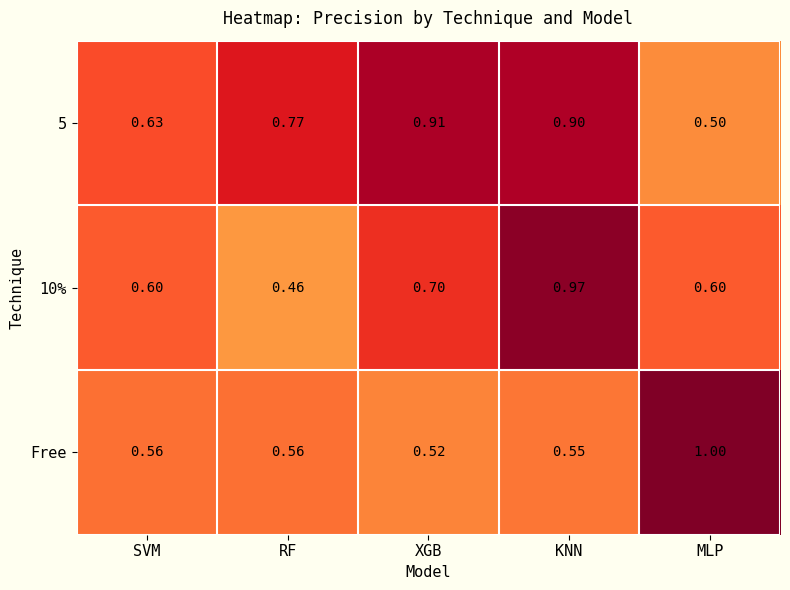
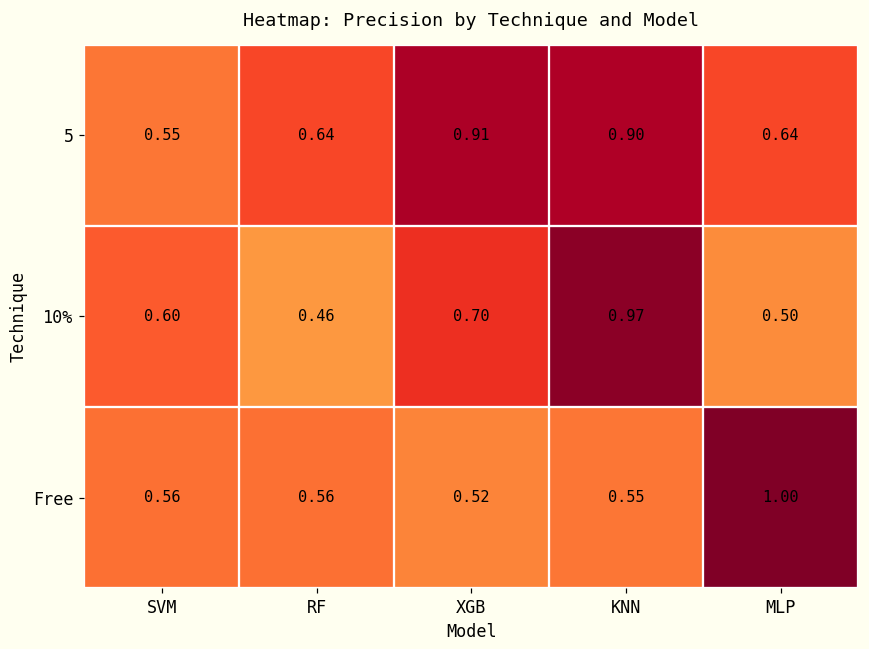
5, SVM: 0.63 -> 0.55
5, RF: 0.77 -> 0.64
5, MLP: 0.50 -> 0.64
10%, MLP: 0.60 -> 0.50
